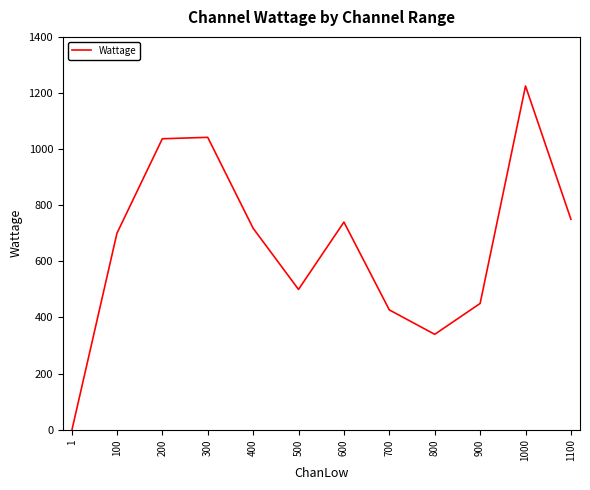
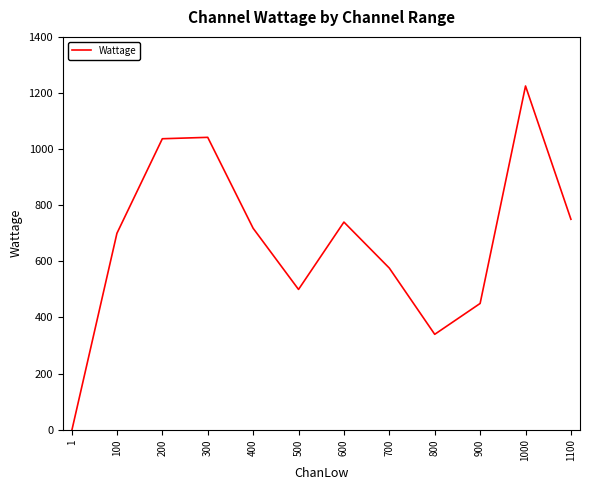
700: 430 -> 580
